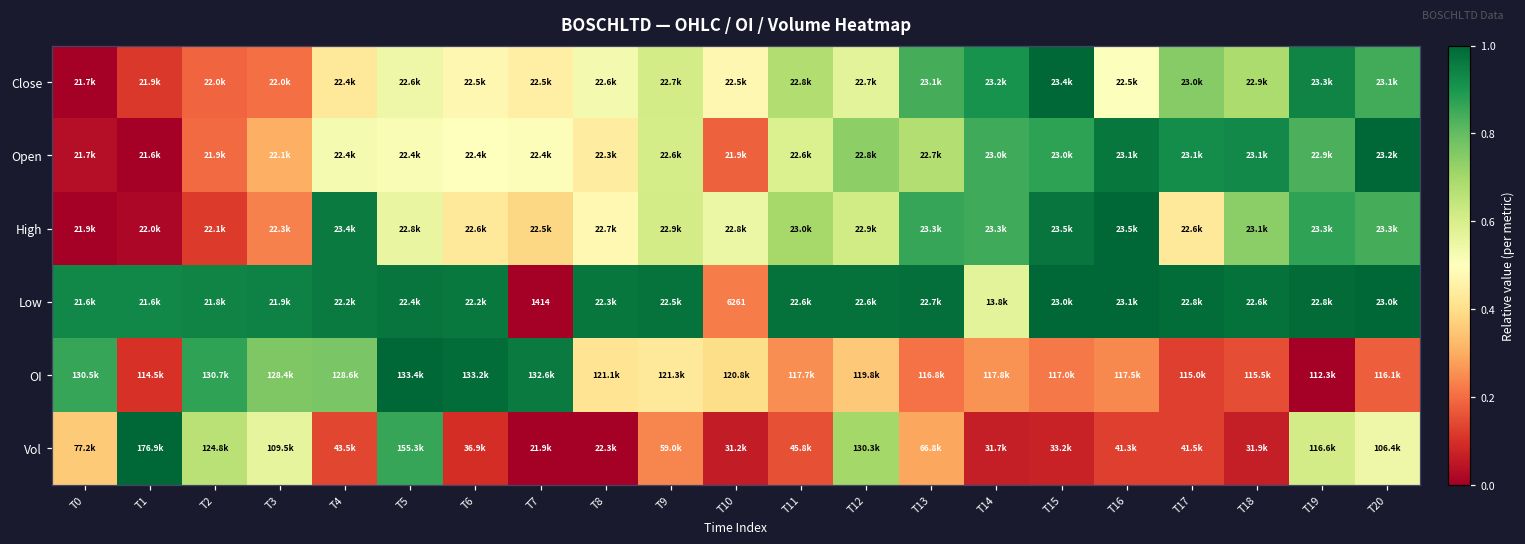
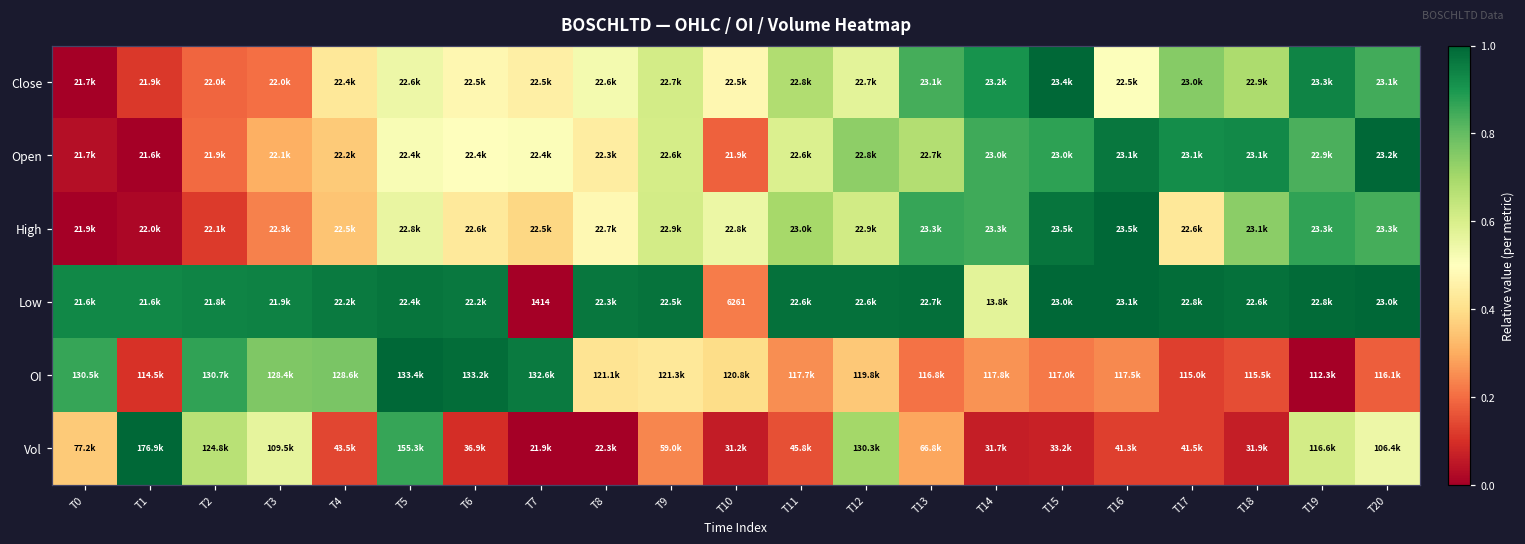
Open, T4: 22.4k -> 22.2k
High, T4: 23.4k -> 22.5k
